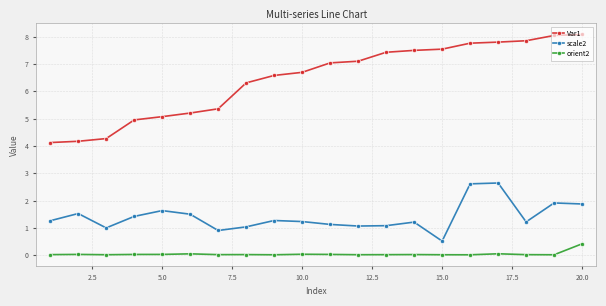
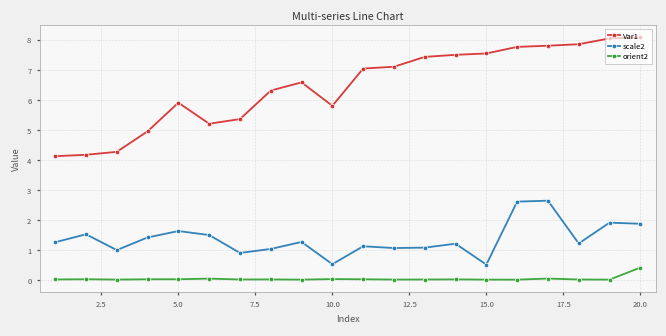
Var1, 5.0: 5.1 -> 5.9
Var1, 10.0: 6.7 -> 5.8
scale2, 10.0: 1.2 -> 0.5
